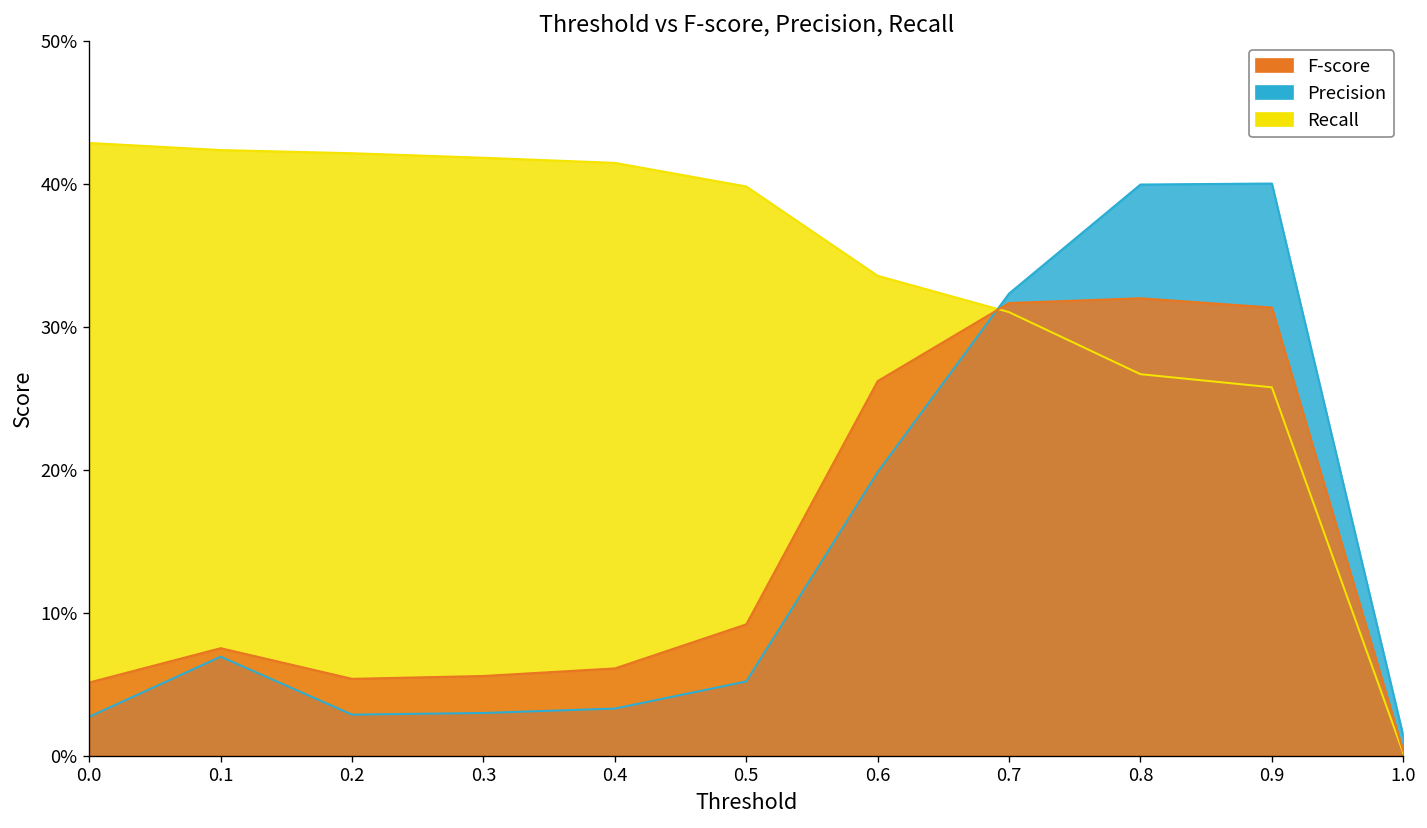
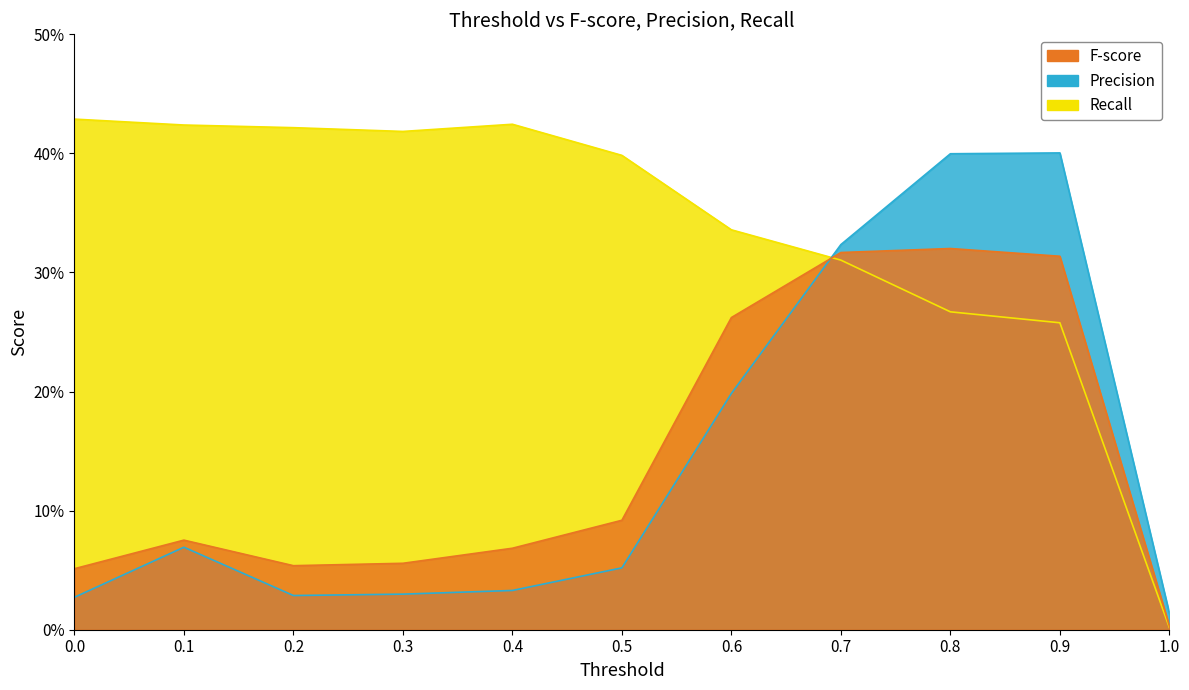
Recall, 0.4: 41.5% -> 42.4%
F-score, 0.4: 6.1% -> 6.8%
